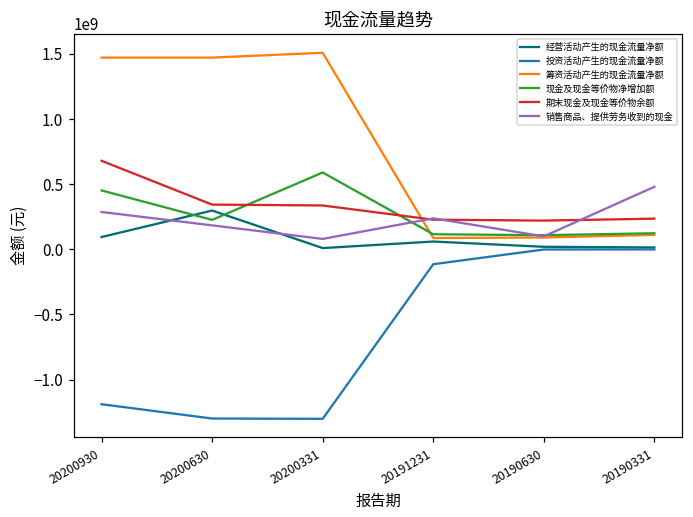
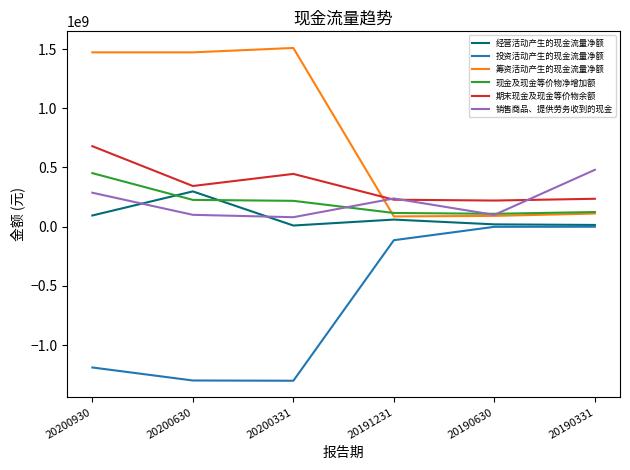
销售商品、提供劳务收到的现金, 20200630: 180000000 -> 100000000
现金及现金等价物净增加额, 20200331: 590000000 -> 220000000
期末现金及现金等价物余额, 20200331: 340000000 -> 450000000
